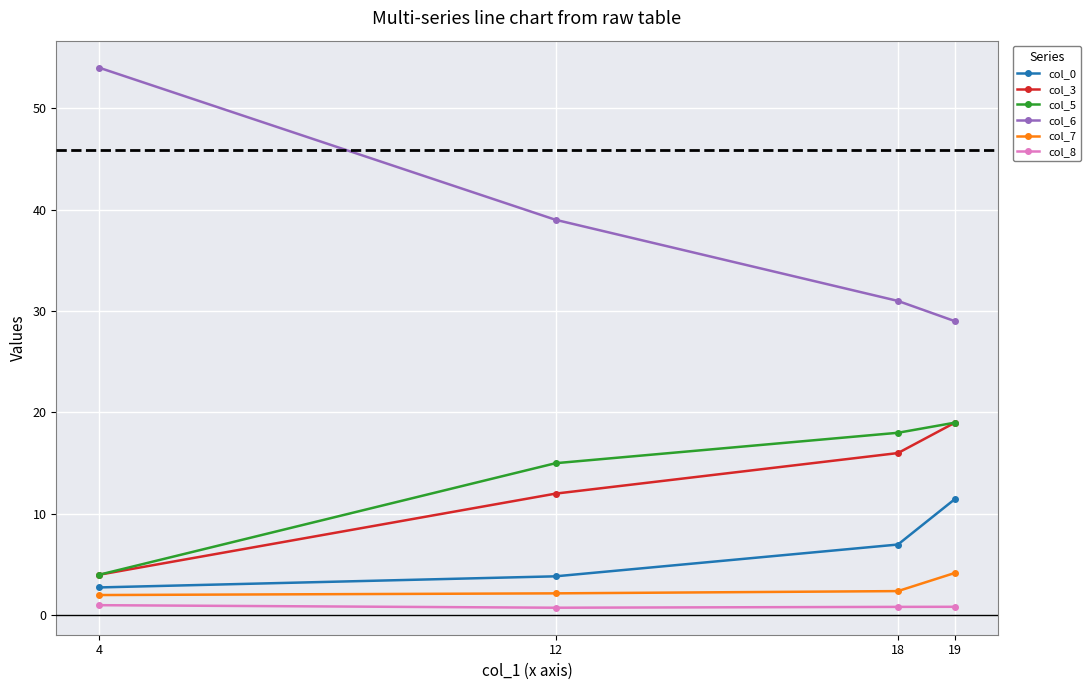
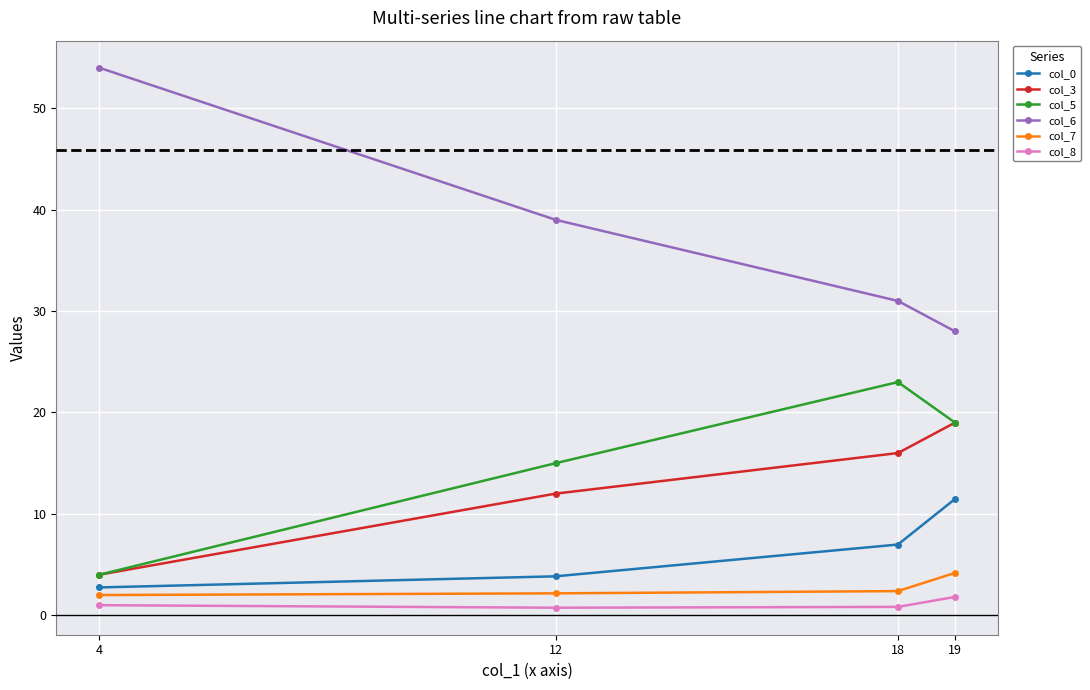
col_5, 18: 18 -> 23
col_6, 19: 29 -> 28
col_8, 19: 0.8 -> 1.8
